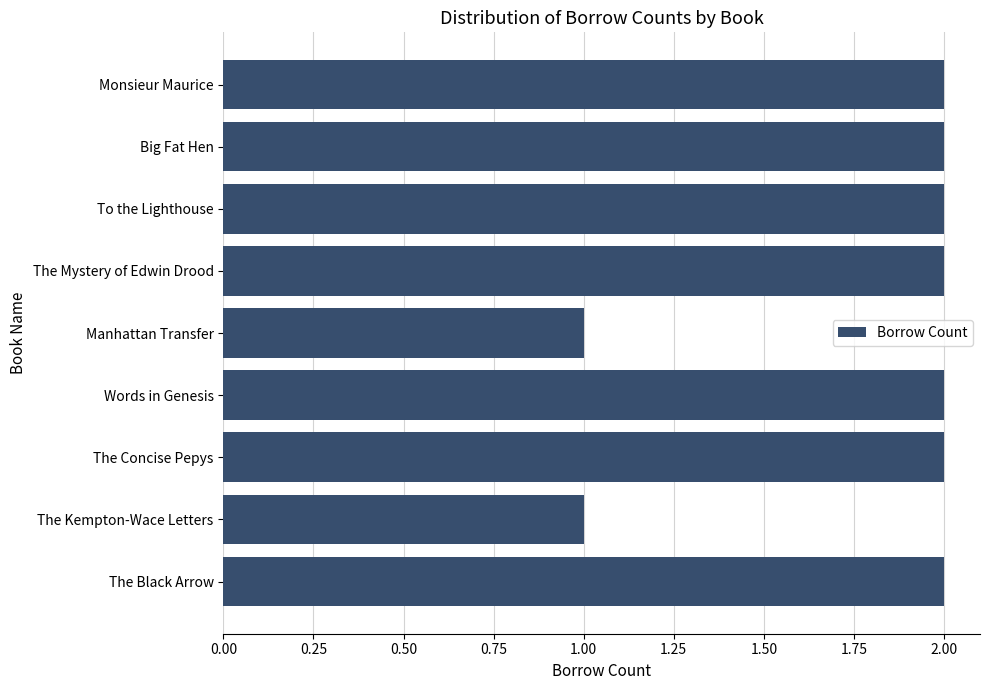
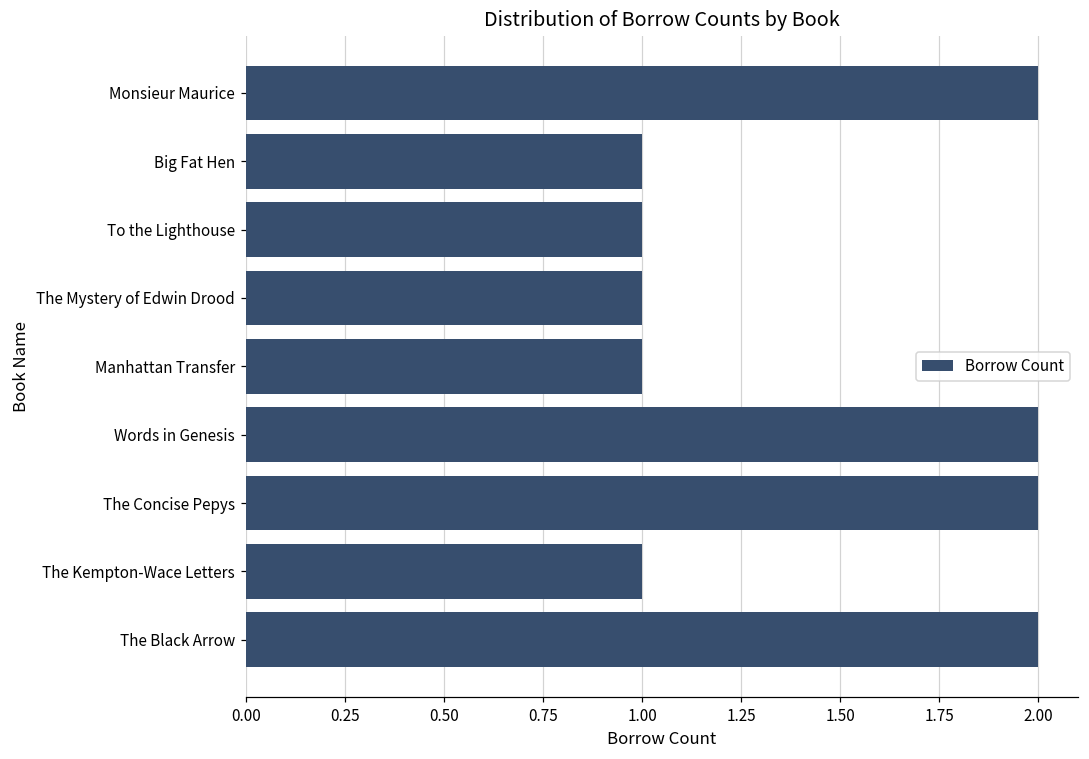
Big Fat Hen: 2 -> 1
To the Lighthouse: 2 -> 1
The Mystery of Edwin Drood: 2 -> 1
